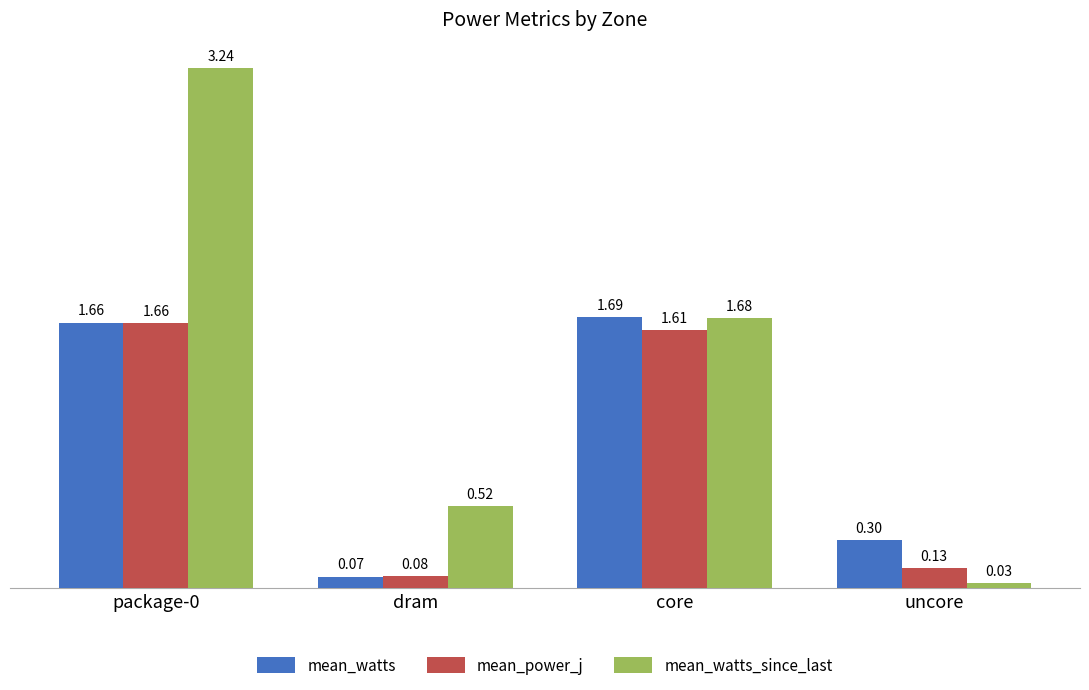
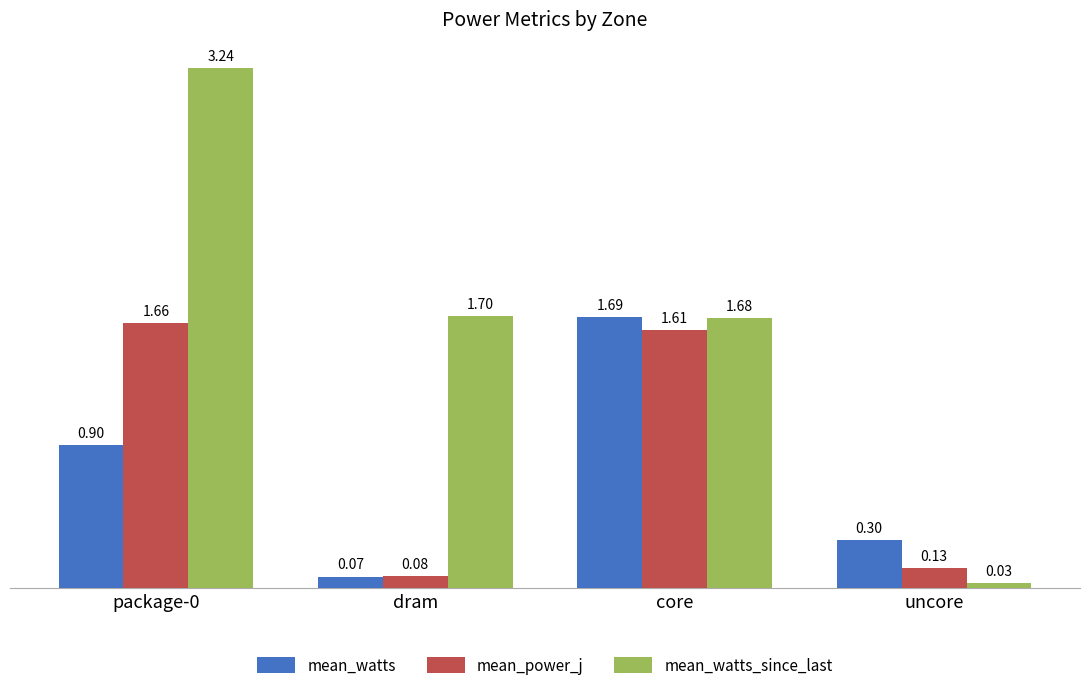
mean_watts, package-0: 1.66 -> 0.90
mean_watts_since_last, dram: 0.52 -> 1.70
